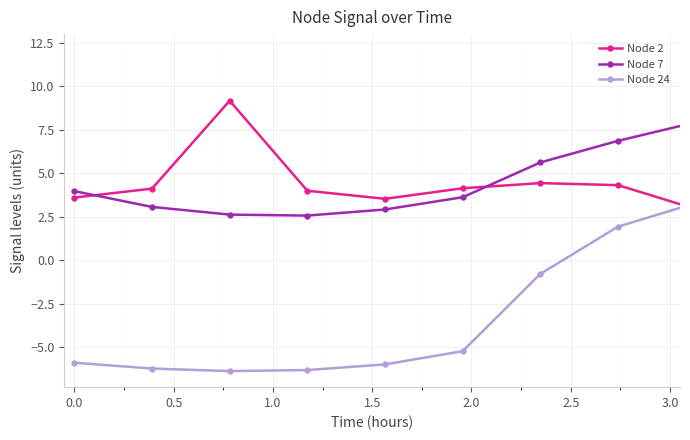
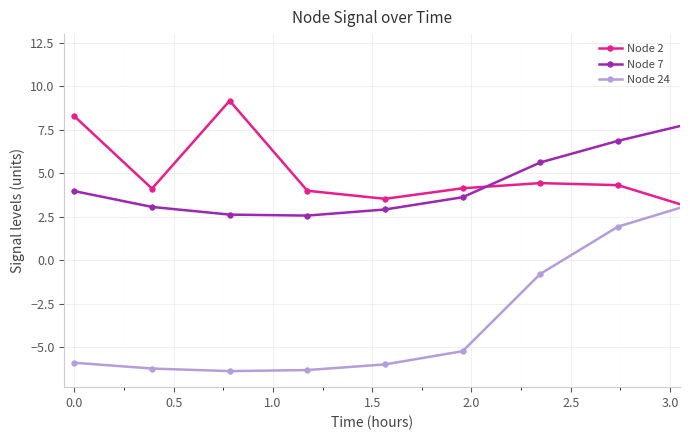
Node 2, 0.0: 3.6 -> 8.3
